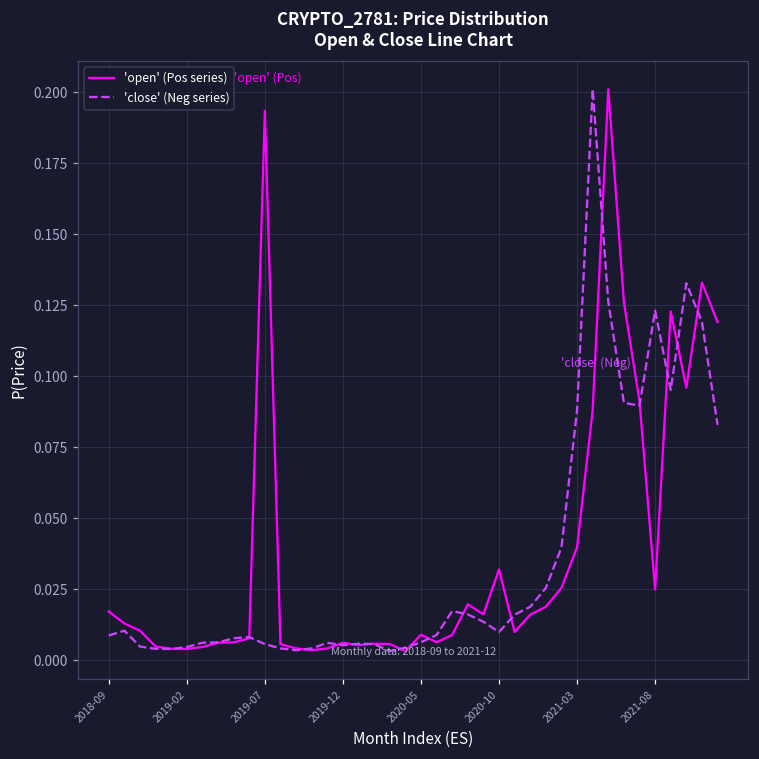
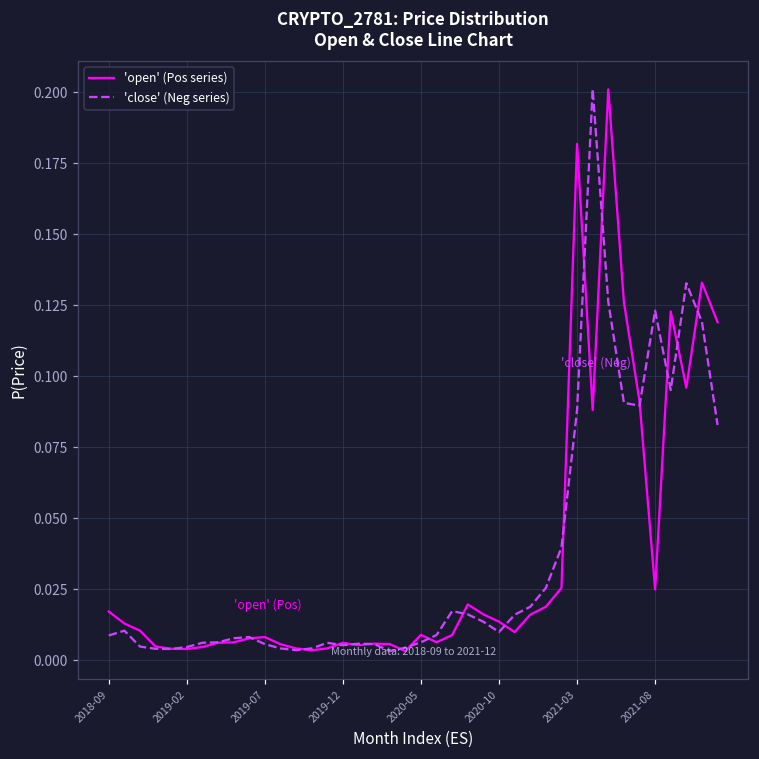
'open' (Pos series), 2019-07: 0.193 -> 0.008
'open' (Pos series), 2020-10: 0.032 -> 0.014
'open' (Pos series), 2021-03: 0.040 -> 0.182
